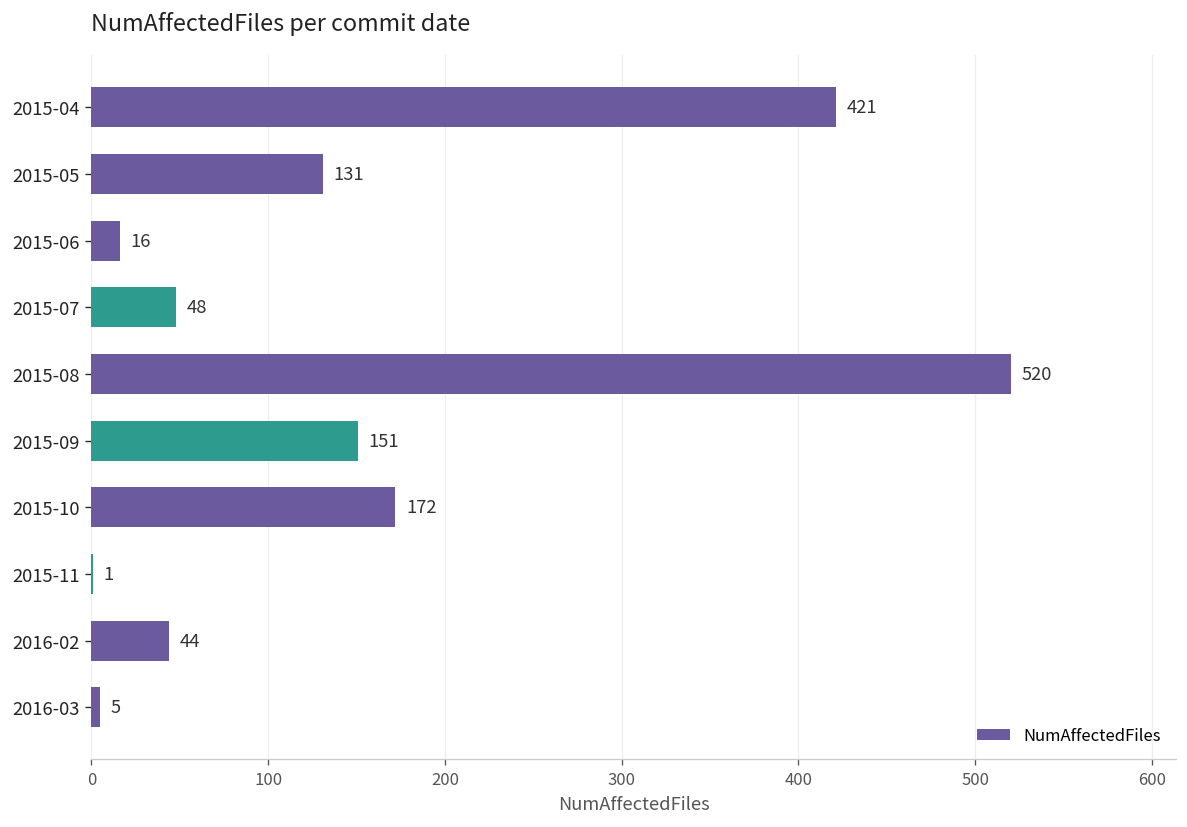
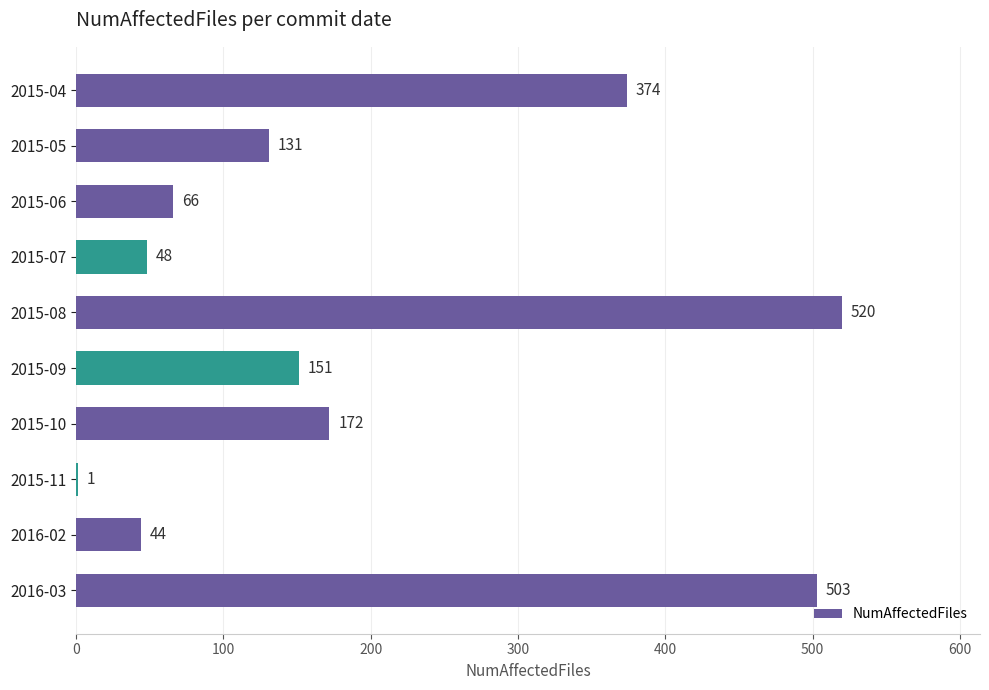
2015-04: 421 -> 374
2015-06: 16 -> 66
2016-03: 5 -> 503
